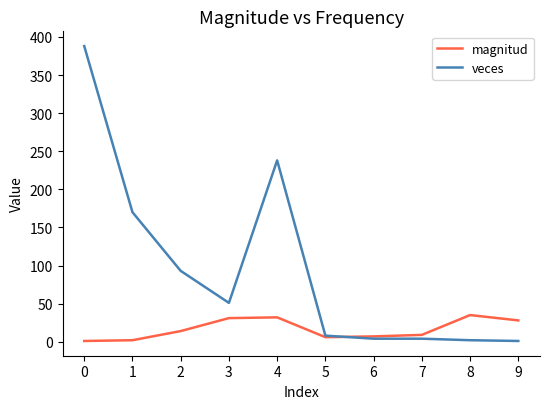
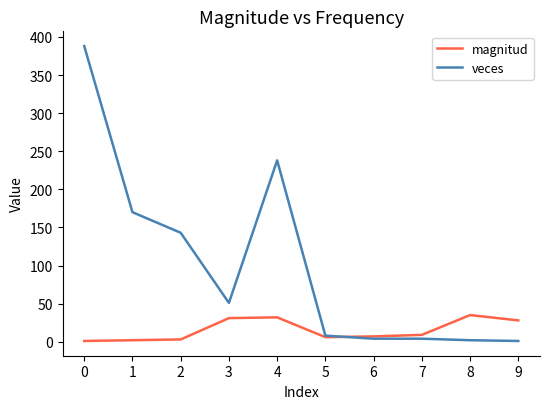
magnitud, 2: 10 -> 0
veces, 2: 90 -> 140
